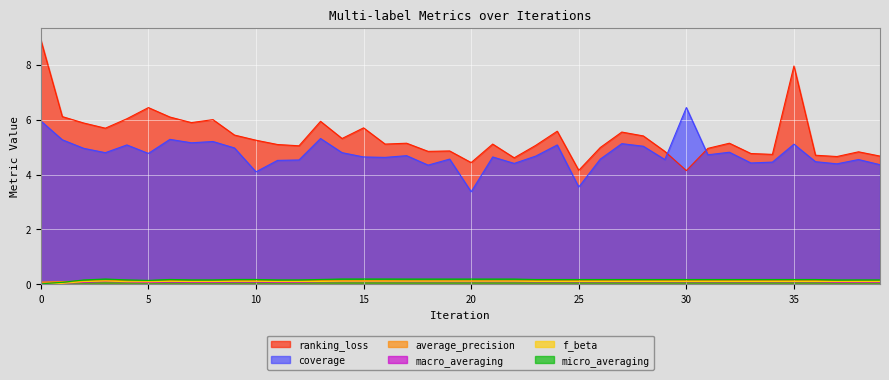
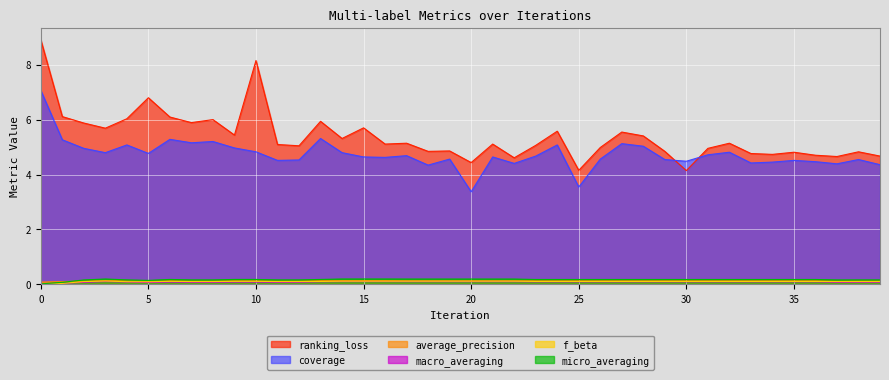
coverage, 0: 6.0 -> 7.1
ranking_loss, 5: 6.4 -> 6.8
ranking_loss, 10: 5.3 -> 8.2
coverage, 10: 4.1 -> 4.8
coverage, 30: 6.4 -> 4.5
ranking_loss, 35: 8.0 -> 4.8
coverage, 35: 5.1 -> 4.5
